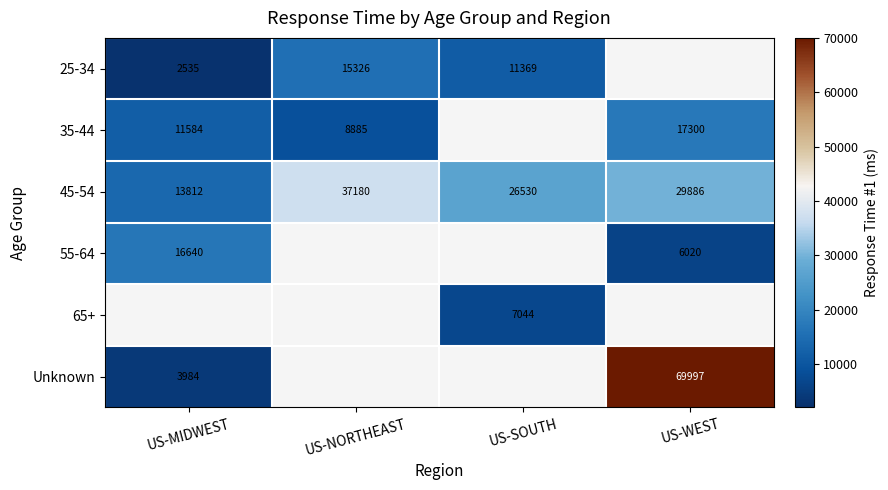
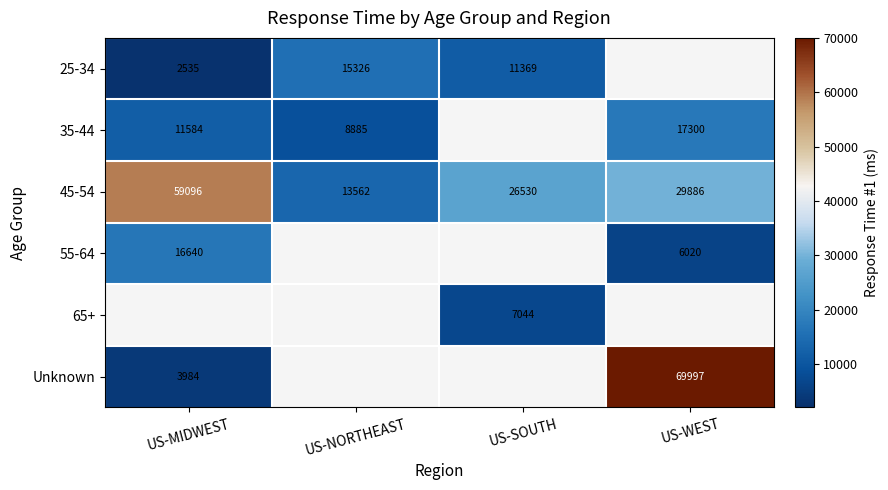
45-54, US-MIDWEST: 13812 -> 59096
45-54, US-NORTHEAST: 37180 -> 13562
